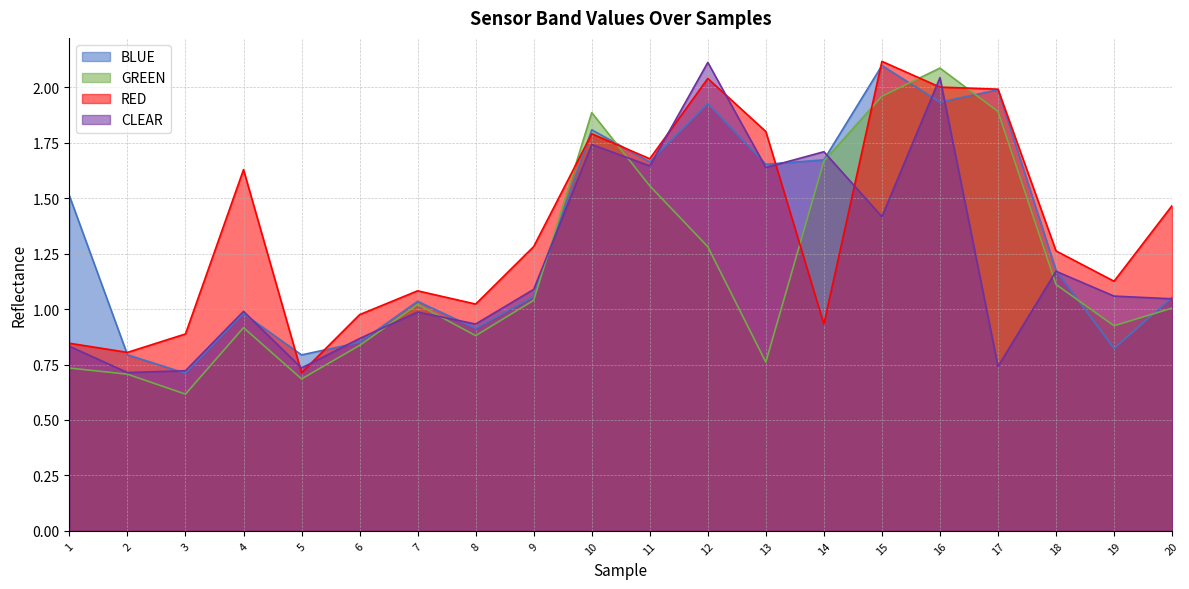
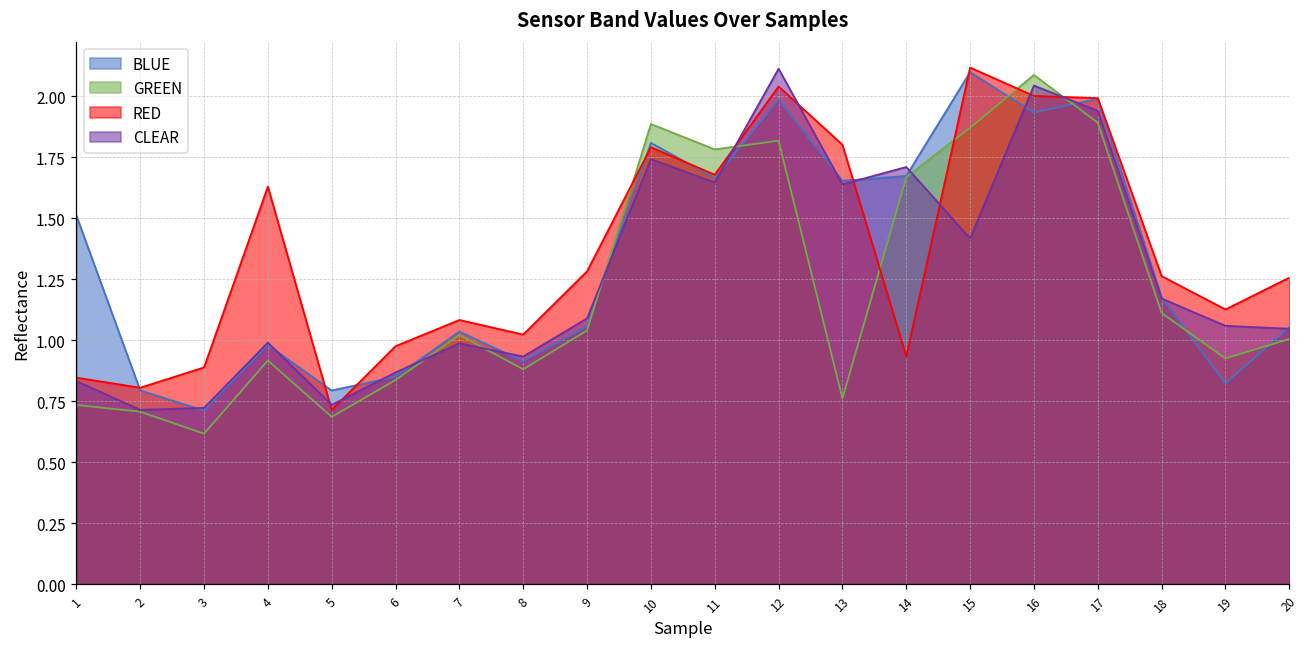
GREEN, 11: 1.56 -> 1.78
BLUE, 12: 1.93 -> 1.99
GREEN, 12: 1.28 -> 1.82
GREEN, 15: 1.96 -> 1.87
CLEAR, 17: 0.74 -> 1.94
RED, 20: 1.47 -> 1.26
